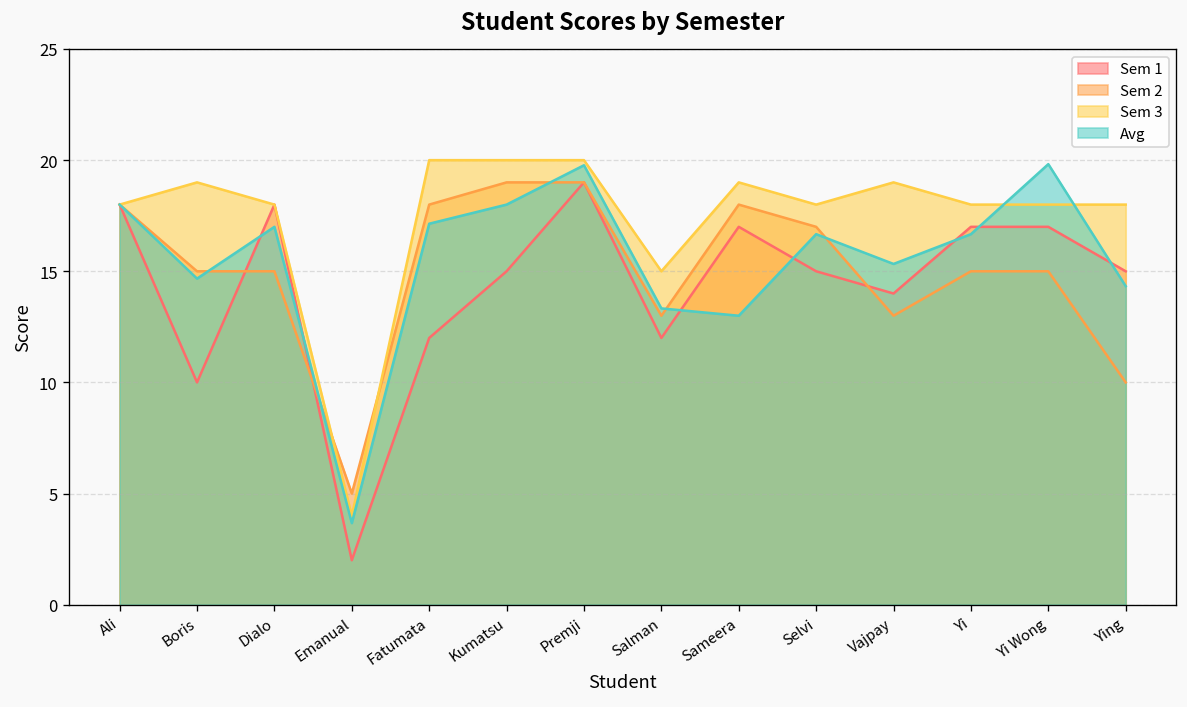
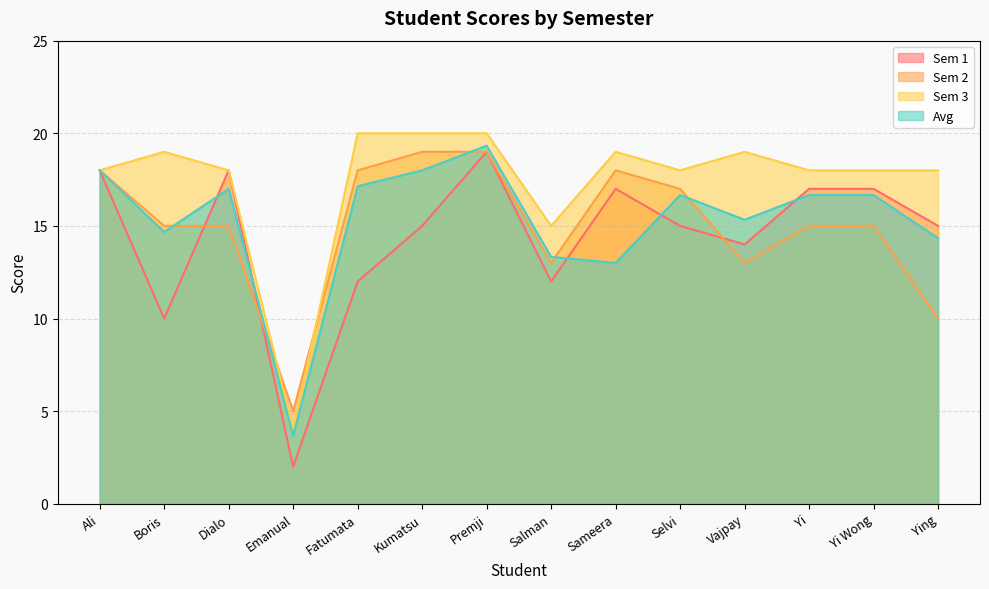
Avg, Premji: 19.8 -> 19.3
Avg, Yi Wong: 19.8 -> 16.7
